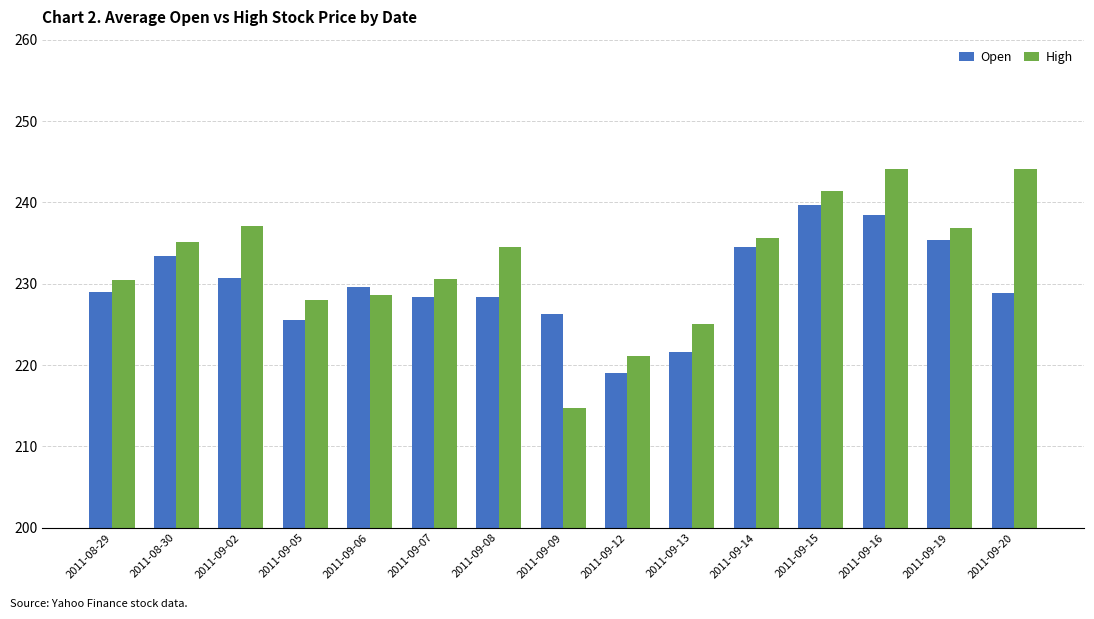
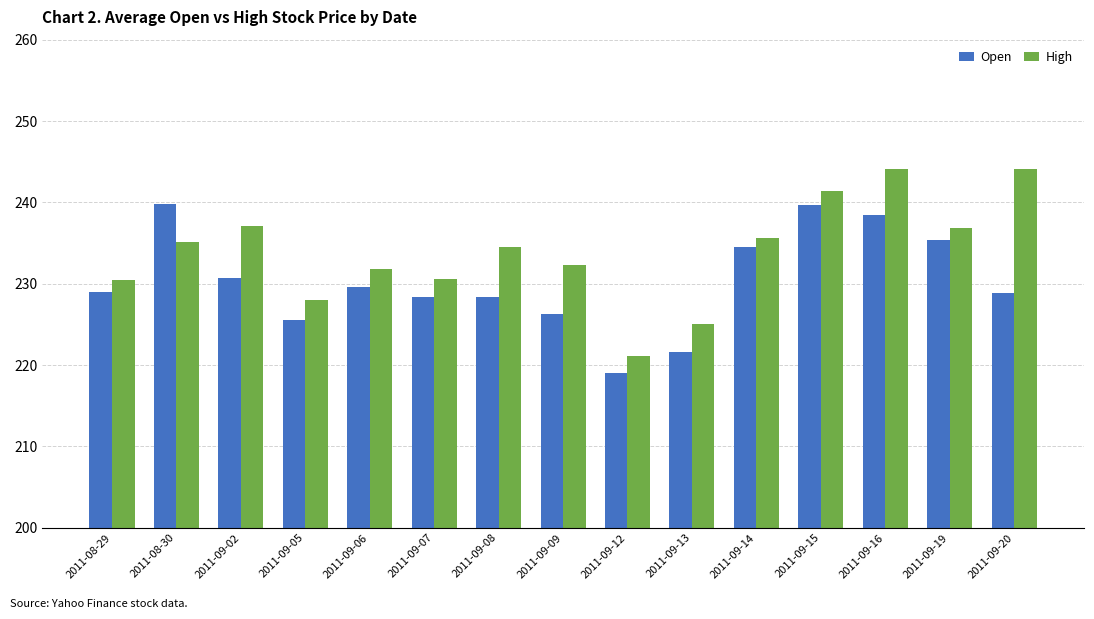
Open, 2011-08-30: 233 -> 240
High, 2011-09-06: 229 -> 232
High, 2011-09-09: 215 -> 232
